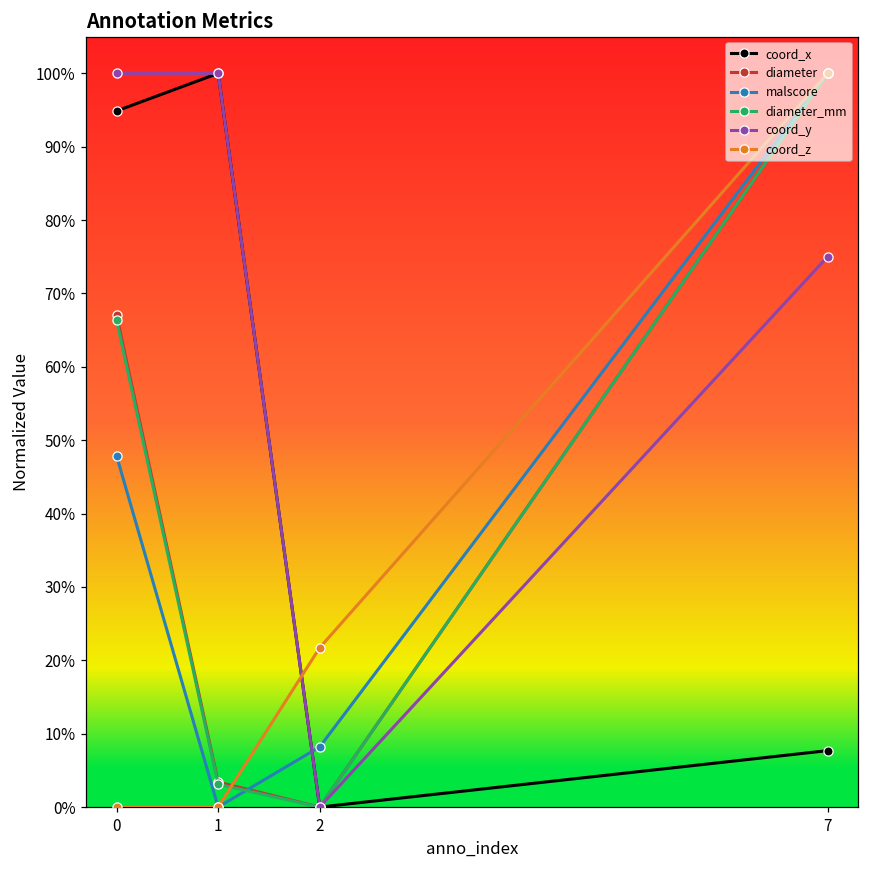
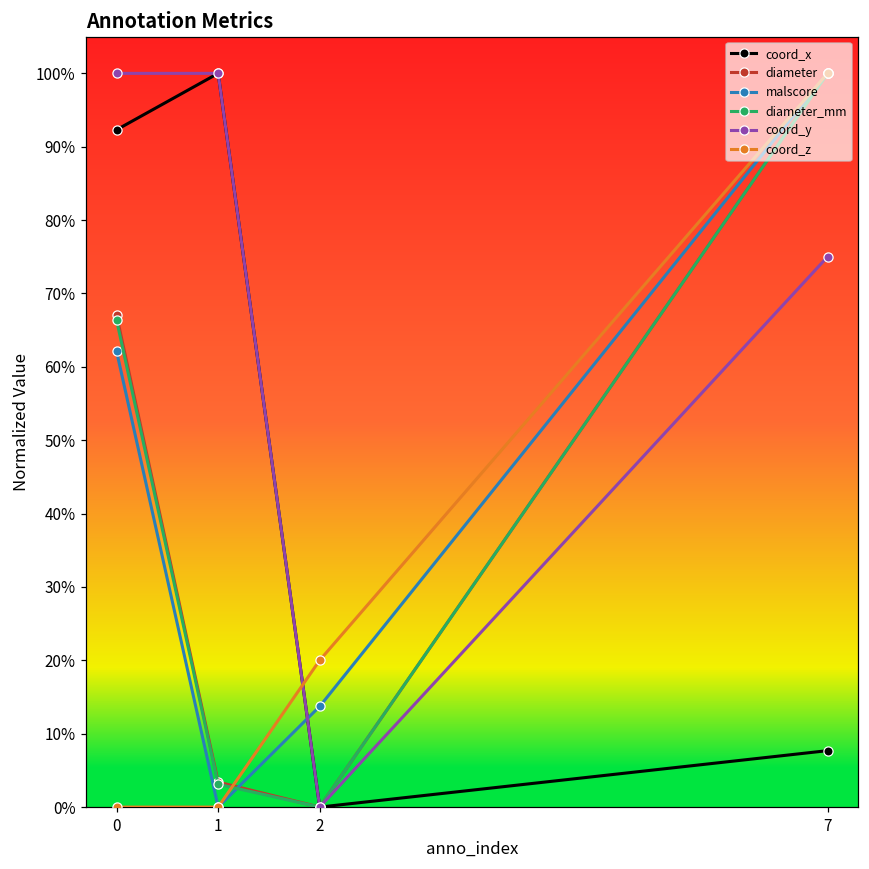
coord_x, 0: 95% -> 92%
malscore, 0: 48% -> 62%
malscore, 2: 8% -> 14%
coord_z, 2: 22% -> 20%
